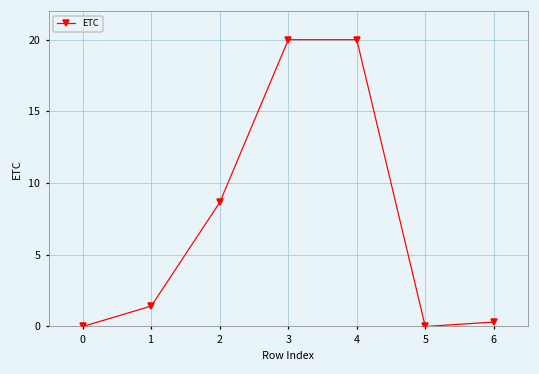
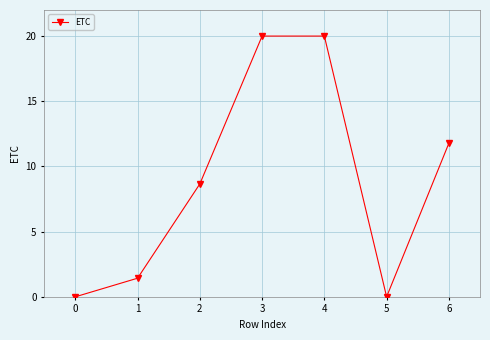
6: 0.3 -> 11.8
